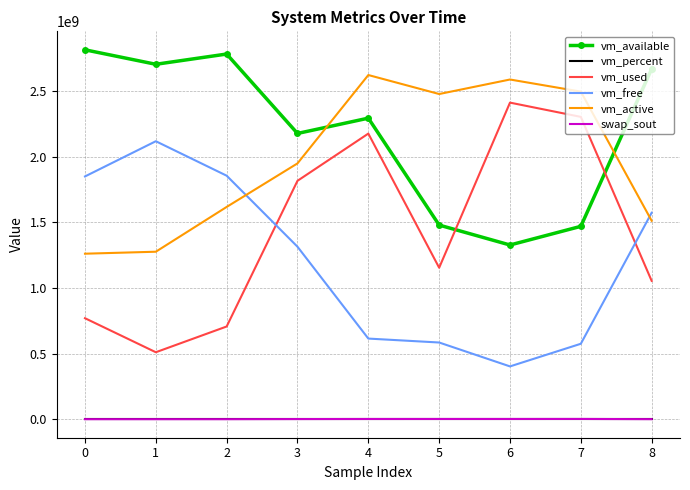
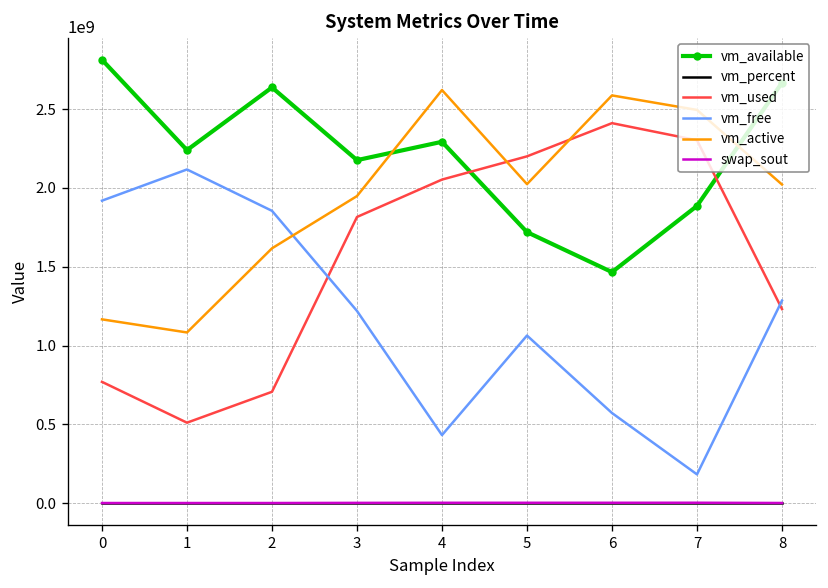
vm_free, 0: 1850000000 -> 1920000000
vm_active, 0: 1260000000 -> 1170000000
vm_available, 1: 2700000000 -> 2240000000
vm_active, 1: 1280000000 -> 1080000000
vm_available, 2: 2780000000 -> 2640000000
vm_free, 3: 1310000000 -> 1220000000
vm_used, 4: 2180000000 -> 2050000000
vm_free, 4: 610000000 -> 430000000
vm_available, 5: 1480000000 -> 1720000000
vm_used, 5: 1150000000 -> 2200000000
vm_free, 5: 580000000 -> 1060000000
vm_active, 5: 2480000000 -> 2020000000
vm_available, 6: 1330000000 -> 1470000000
vm_free, 6: 400000000 -> 570000000
vm_available, 7: 1470000000 -> 1890000000
vm_free, 7: 570000000 -> 180000000
vm_used, 8: 1050000000 -> 1230000000
vm_free, 8: 1570000000 -> 1280000000
vm_active, 8: 1510000000 -> 2020000000
